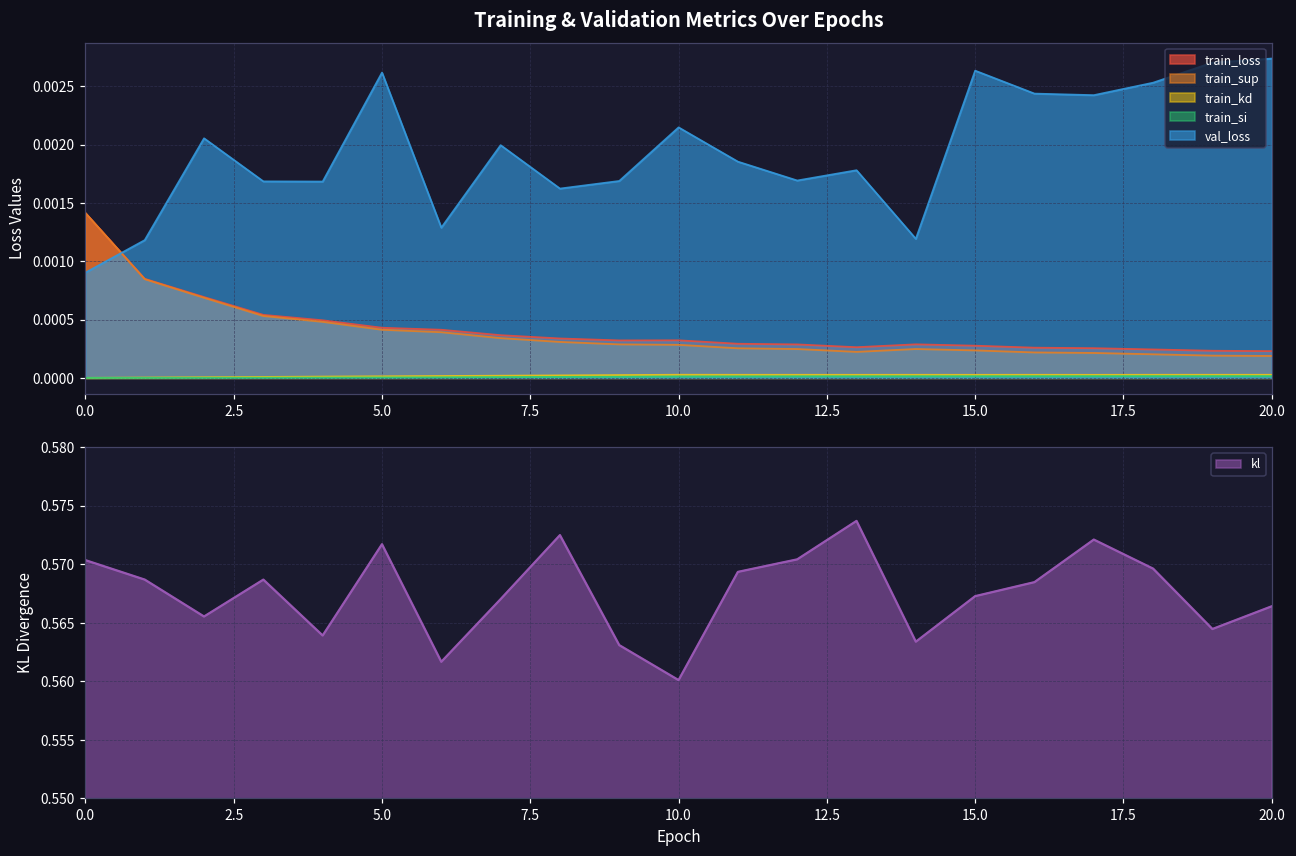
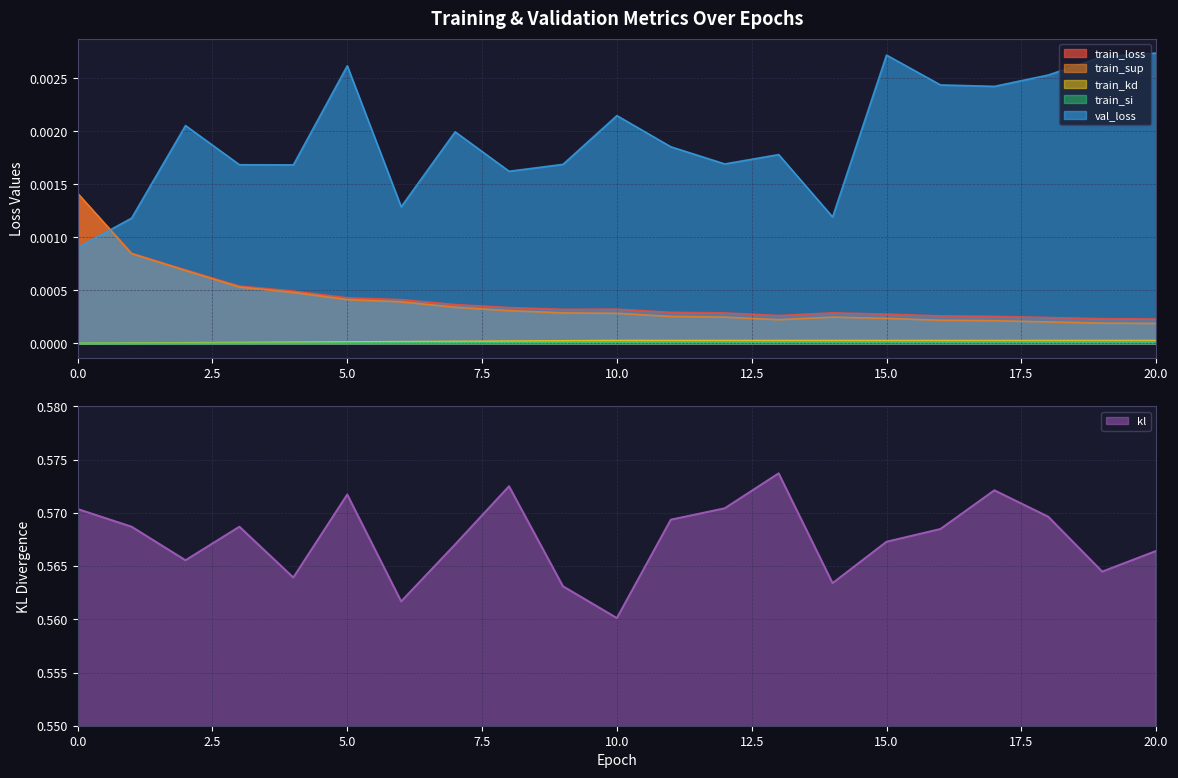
Training & Validation Metrics Over Epochs, val_loss, 15.0: 0.00263 -> 0.00272
